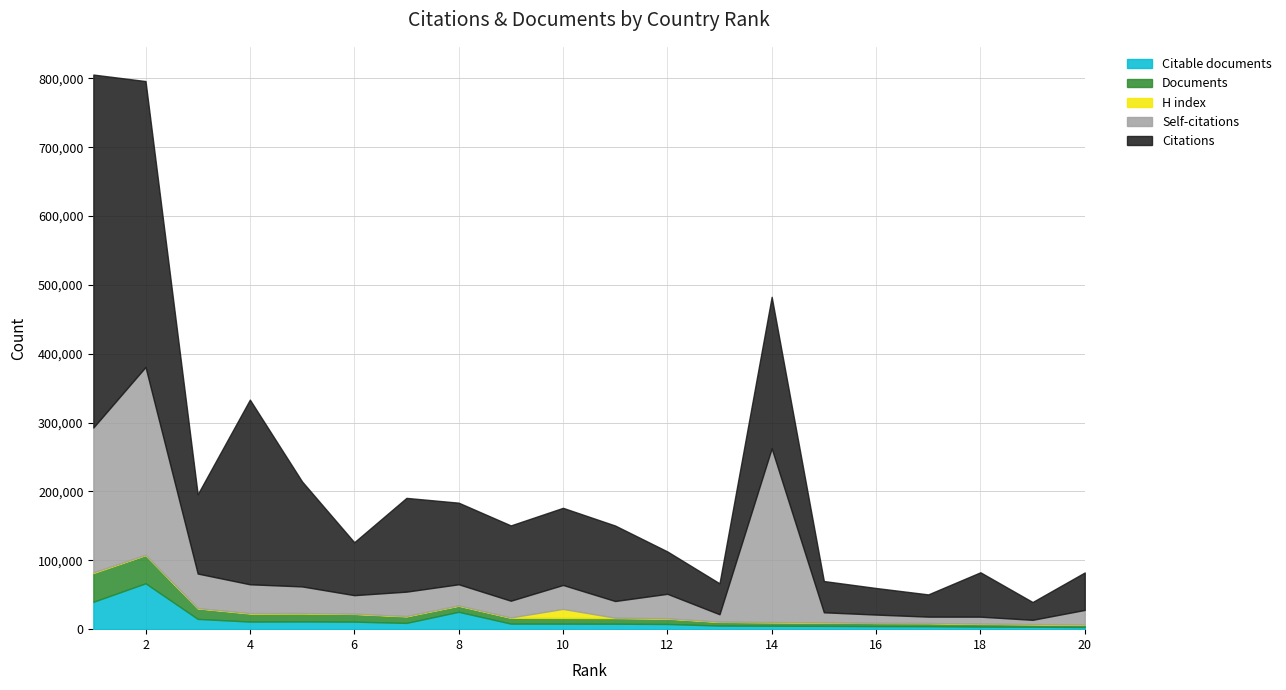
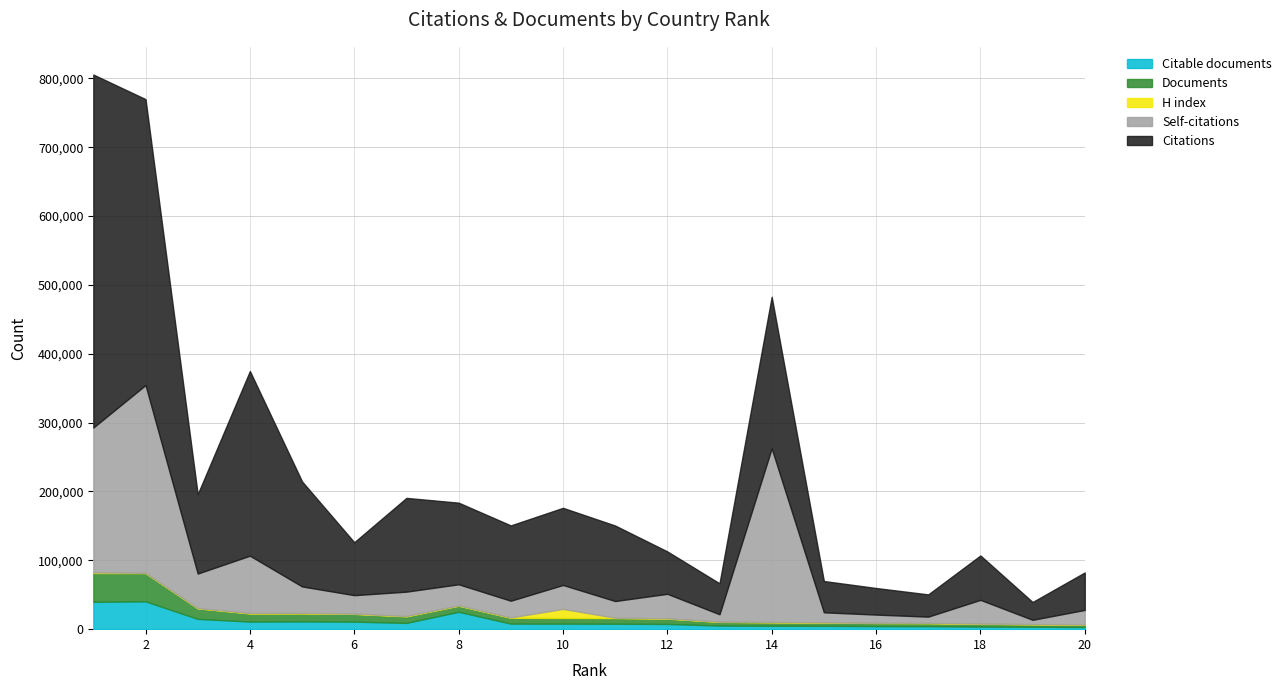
Citable documents, 2: 70,000 -> 40,000
Self-citations, 4: 40,000 -> 80,000
Self-citations, 18: 10,000 -> 30,000
